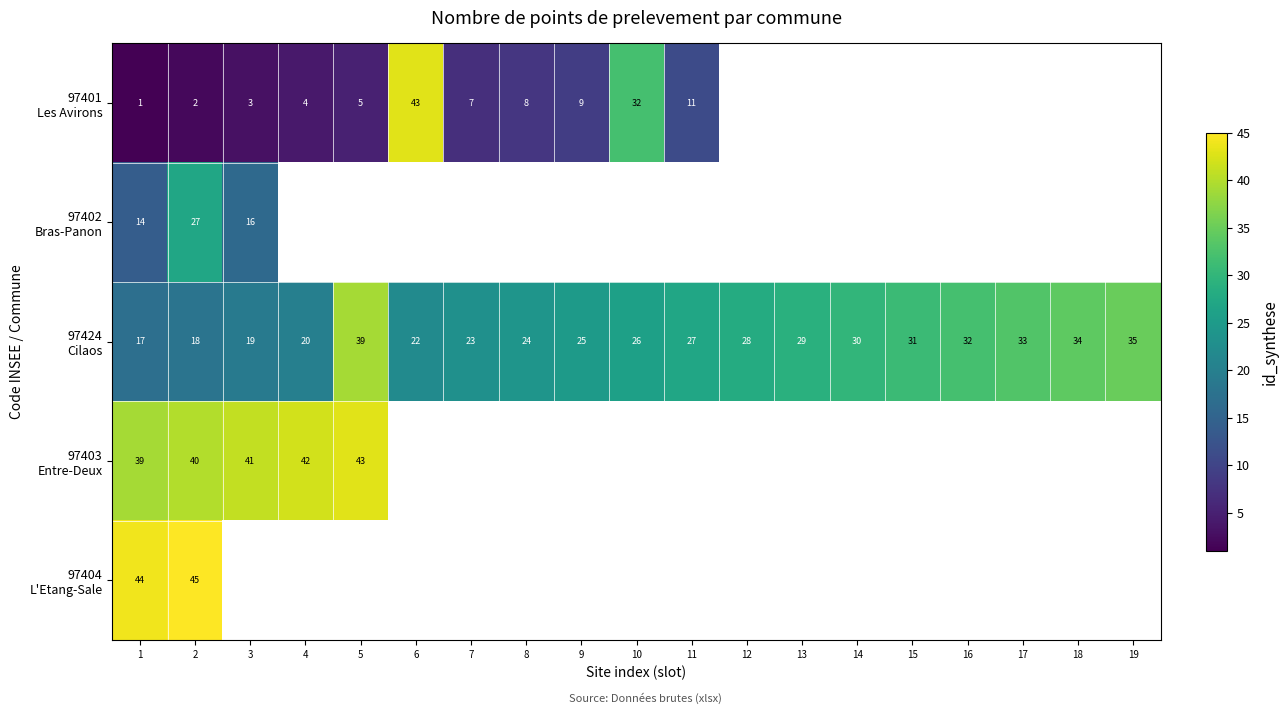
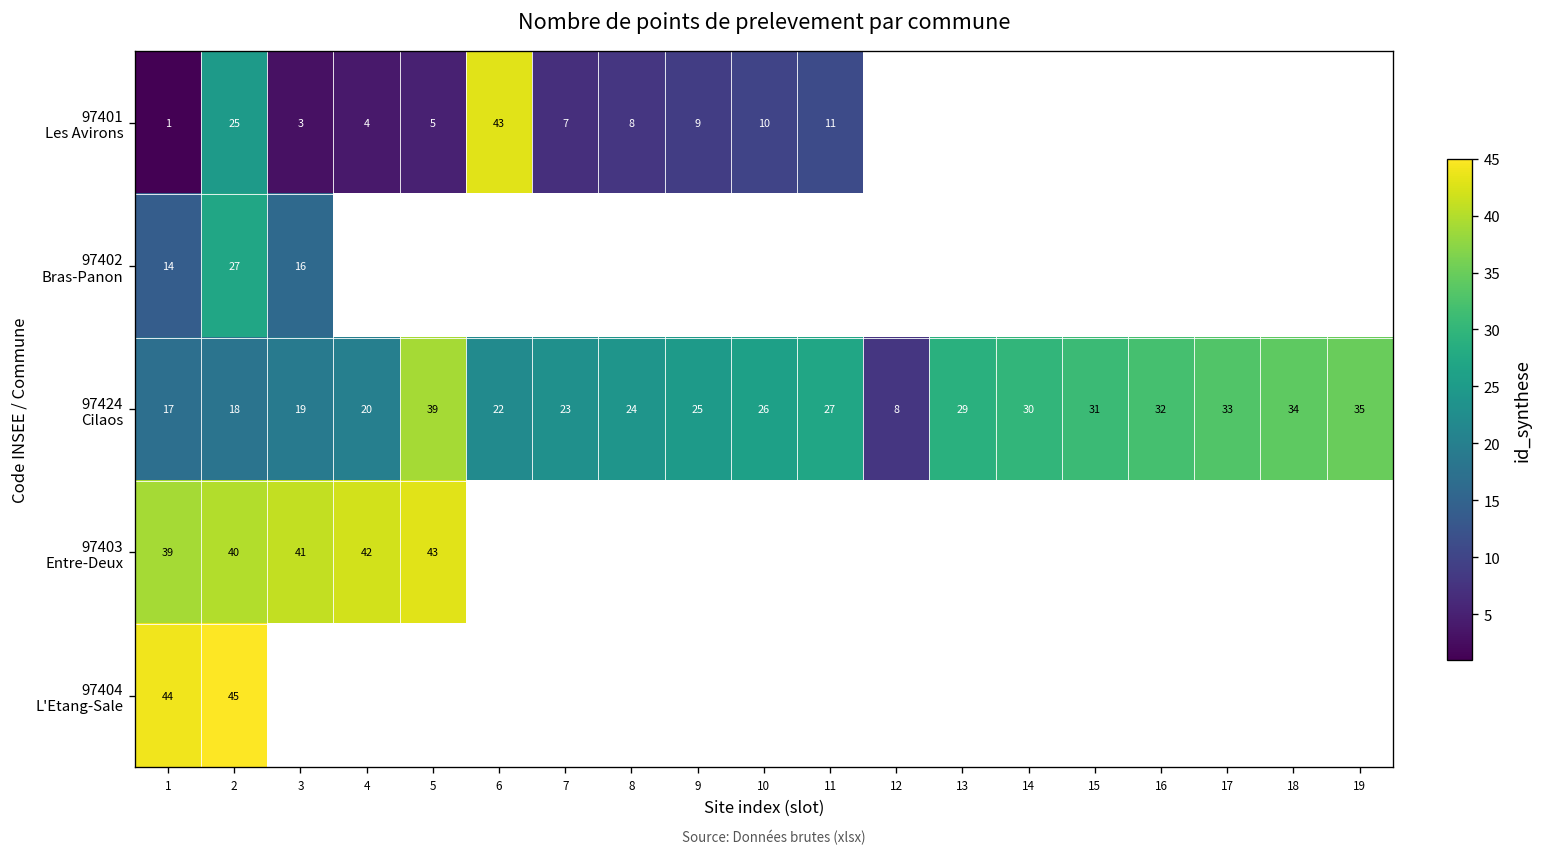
97401 Les Avirons, 2: 2 -> 25
97401 Les Avirons, 10: 32 -> 10
97424 Cilaos, 12: 28 -> 8
